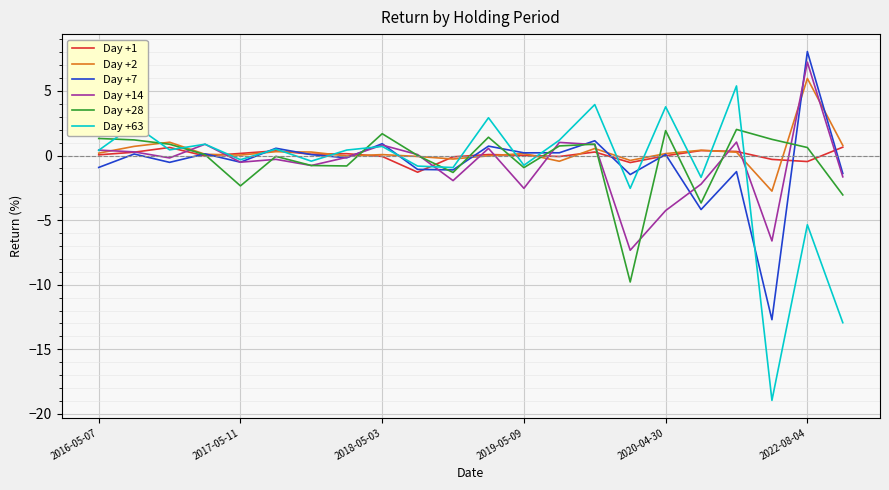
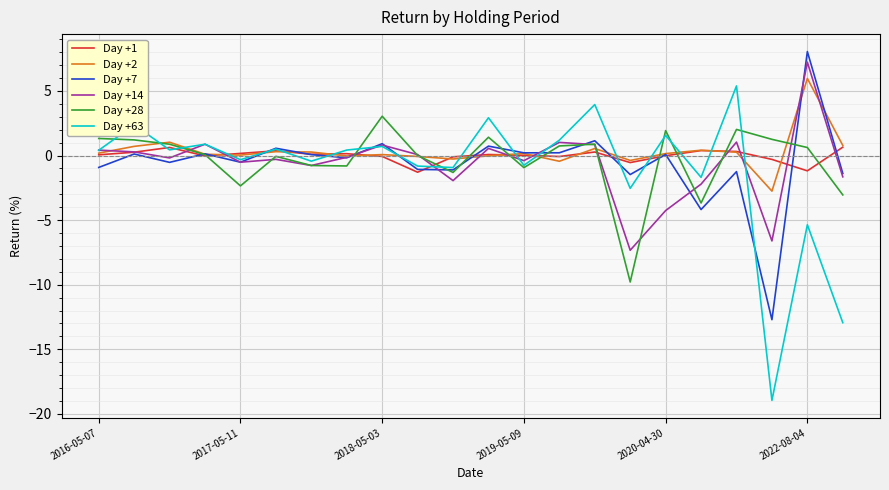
Day +28, 2018-05-03: 1.7 -> 3.0
Day +14, 2019-05-09: -2.5 -> -0.4
Day +63, 2020-04-30: 3.8 -> 1.6
Day +1, 2022-08-04: -0.5 -> -1.2
